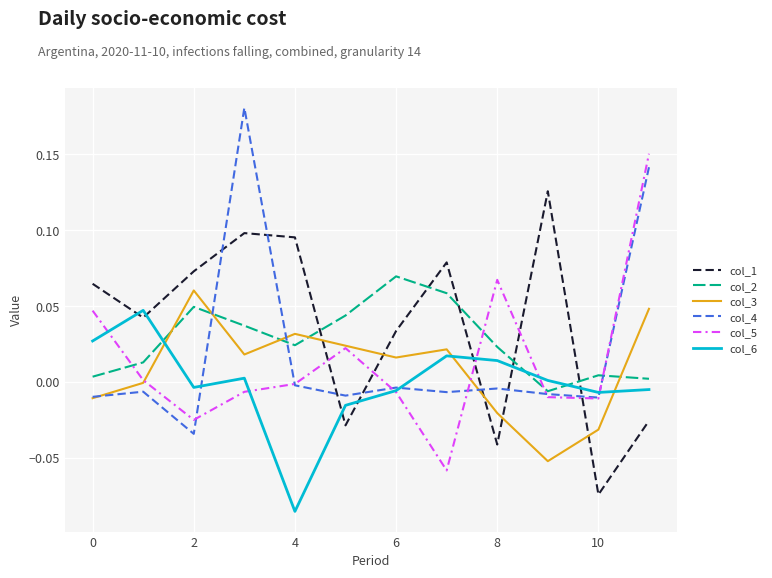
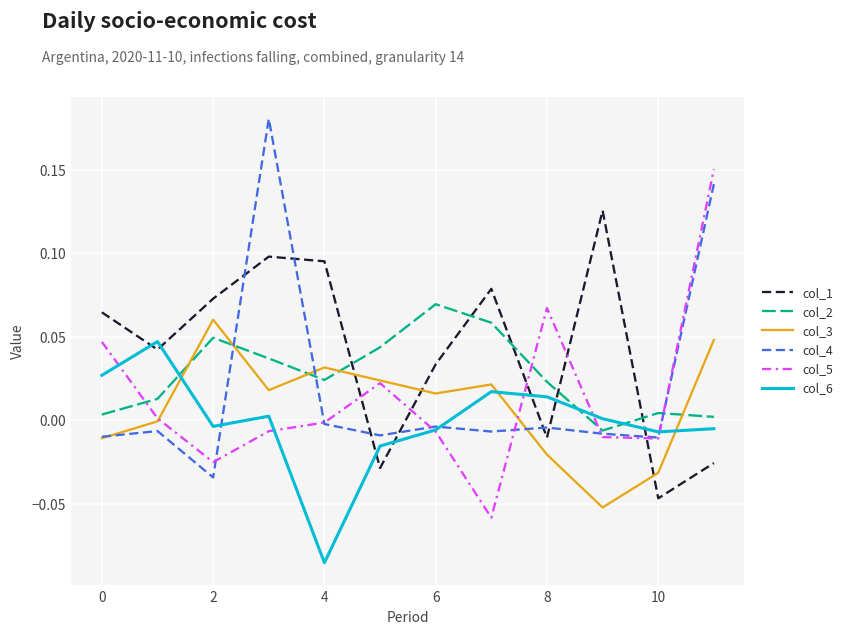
col_1, 8: -0.041 -> -0.010
col_1, 10: -0.074 -> -0.047
